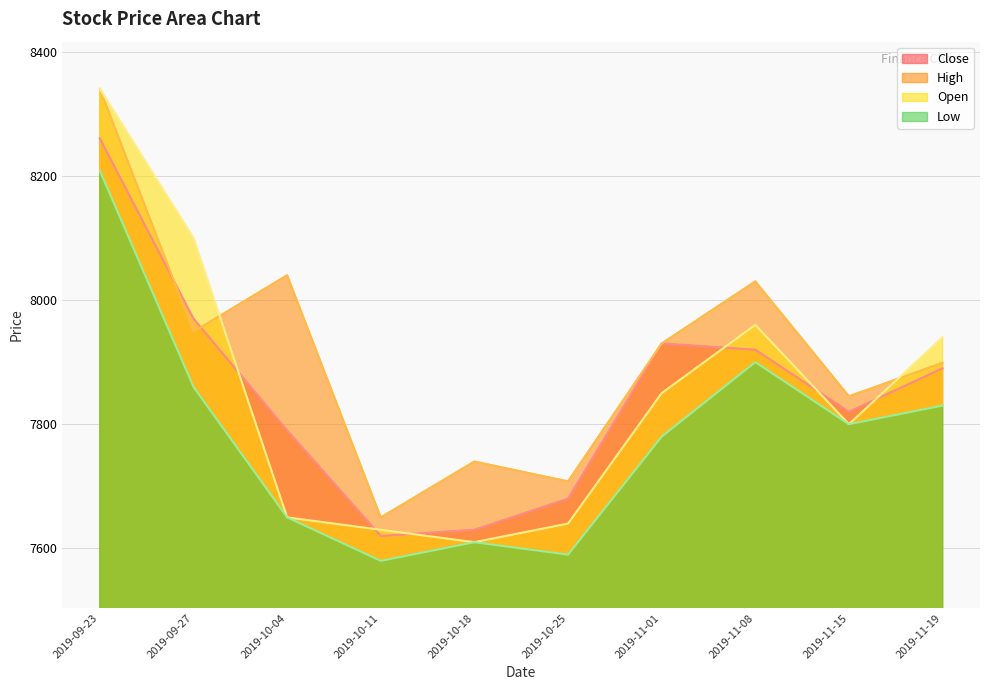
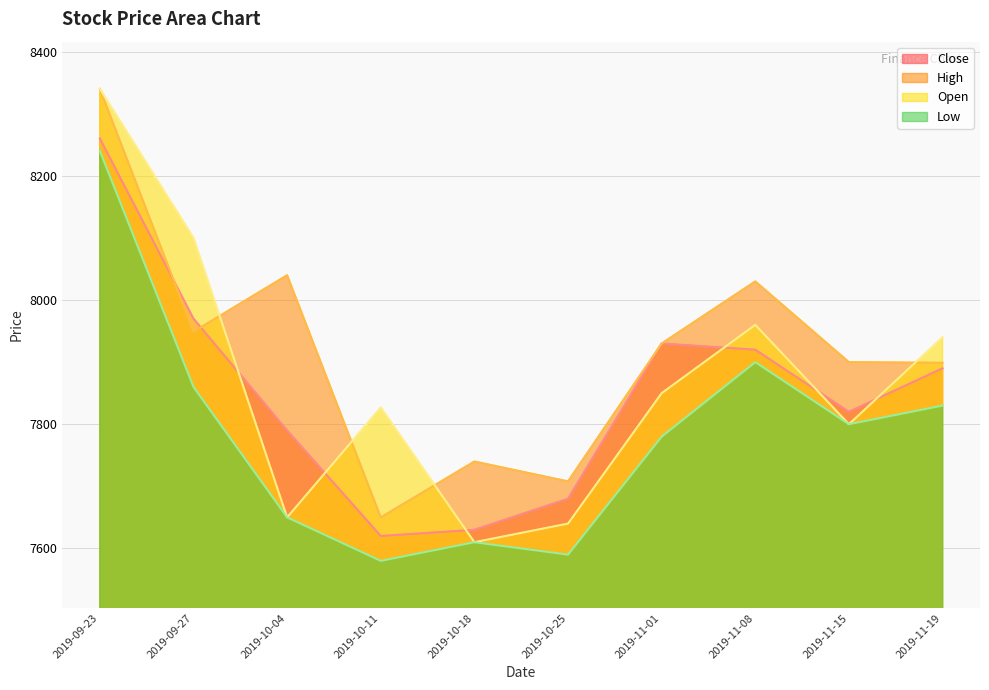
Low, 2019-09-23: 8210 -> 8240
Open, 2019-10-11: 7630 -> 7830
High, 2019-11-15: 7850 -> 7900
